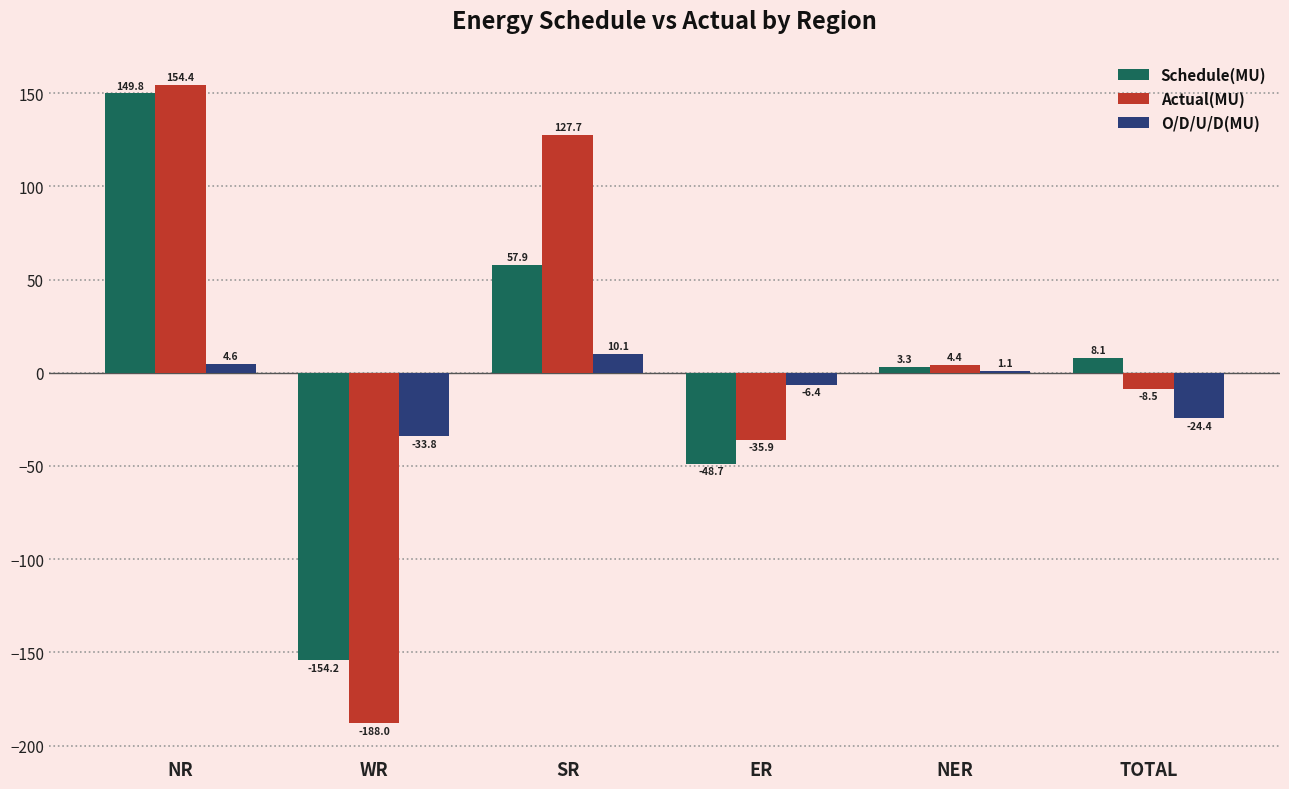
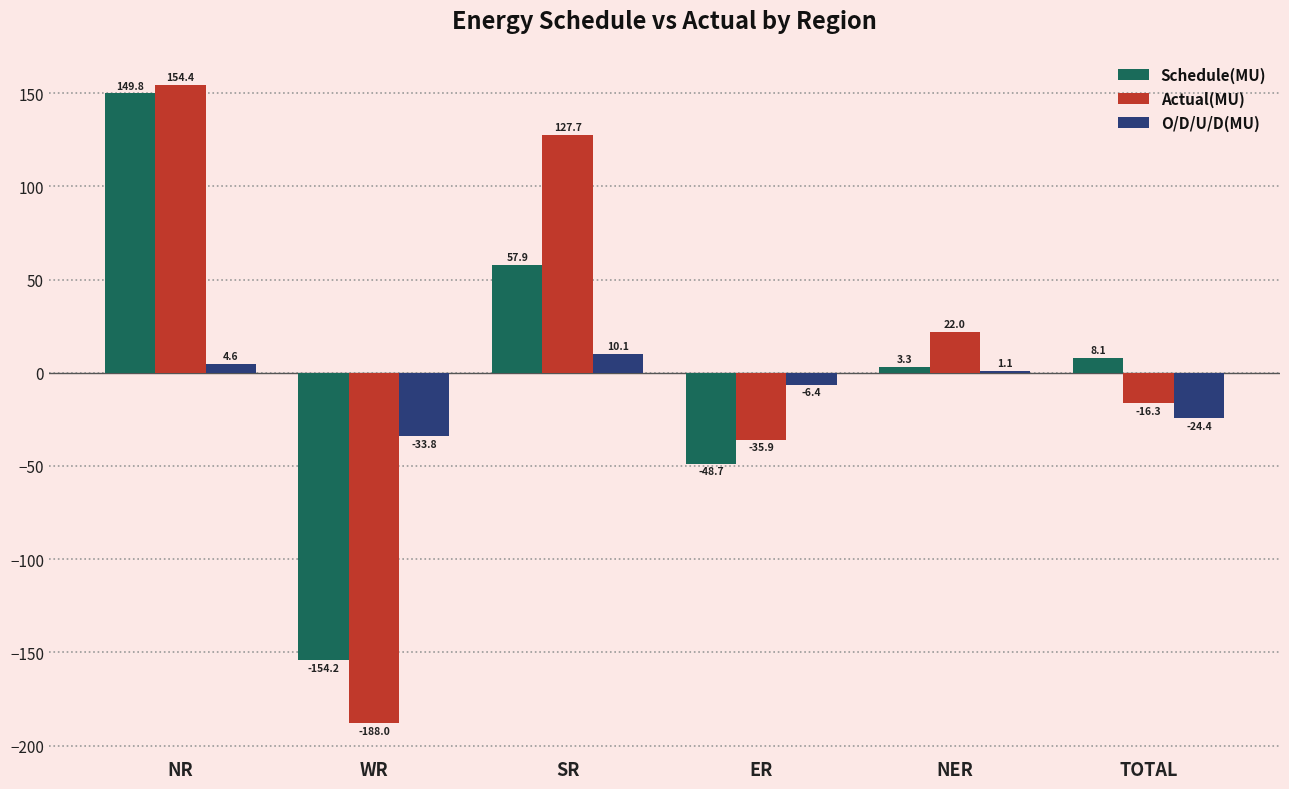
Actual(MU), NER: 4.4 -> 22.0
Actual(MU), TOTAL: -8.5 -> -16.3
